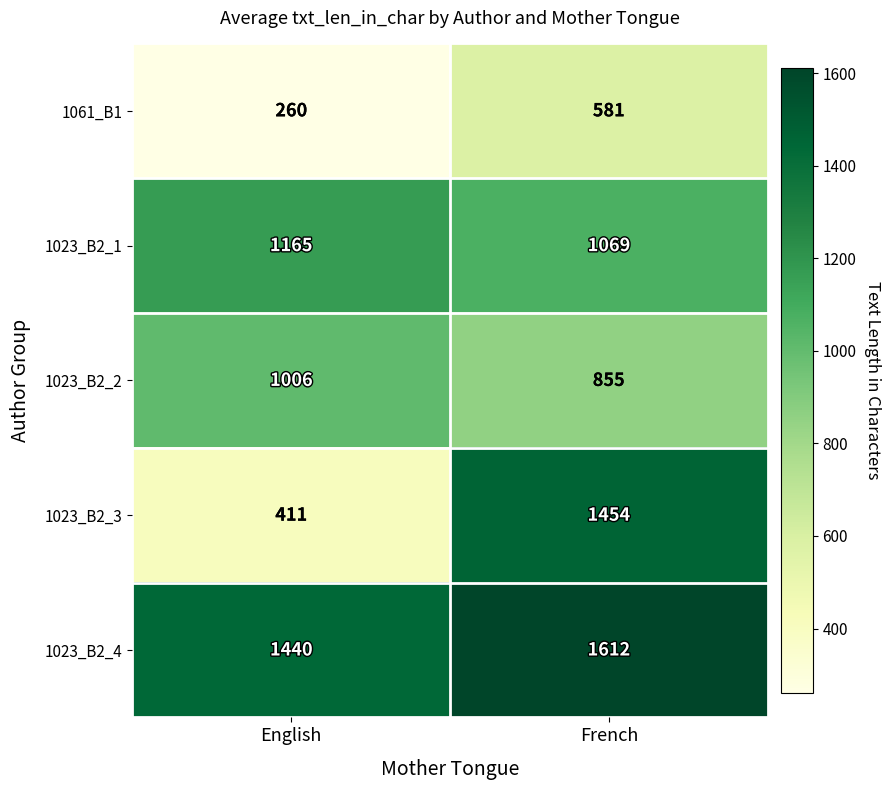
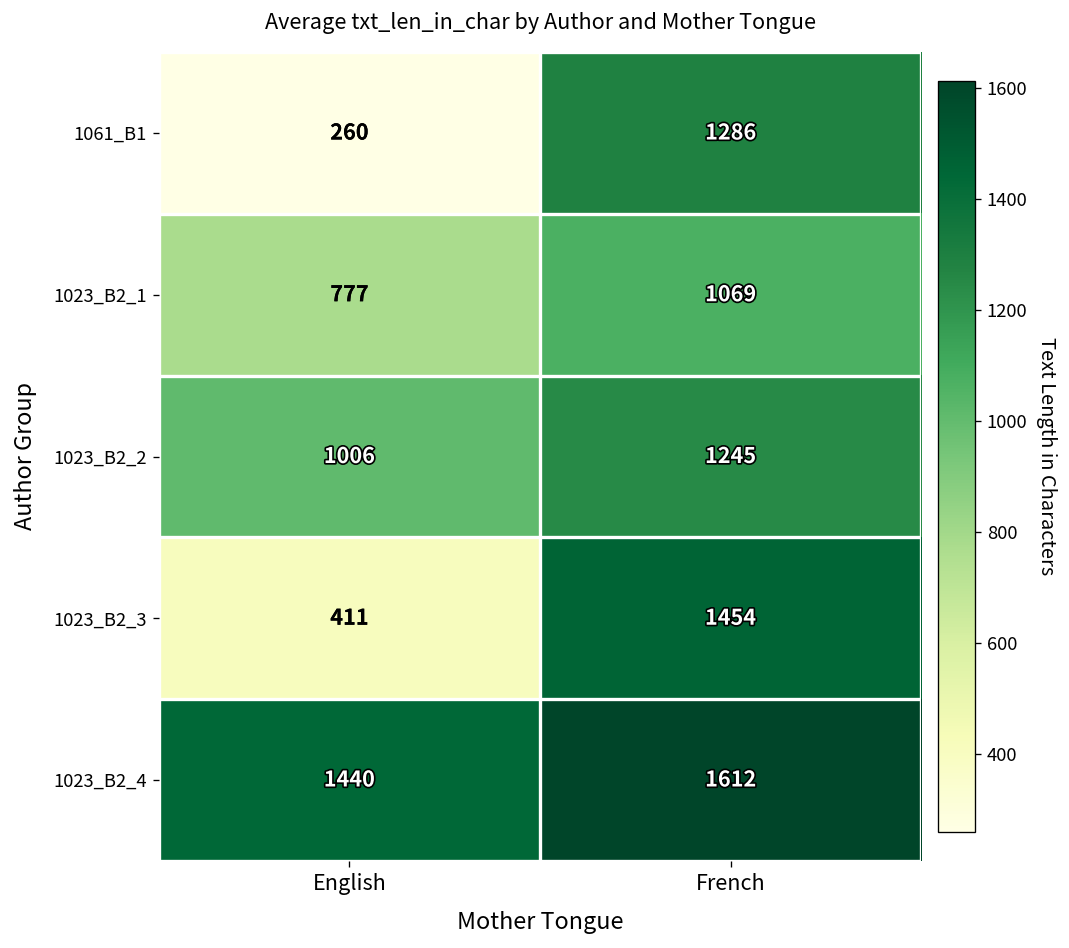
1061_B1, French: 581 -> 1286
1023_B2_1, English: 1165 -> 777
1023_B2_2, French: 855 -> 1245
